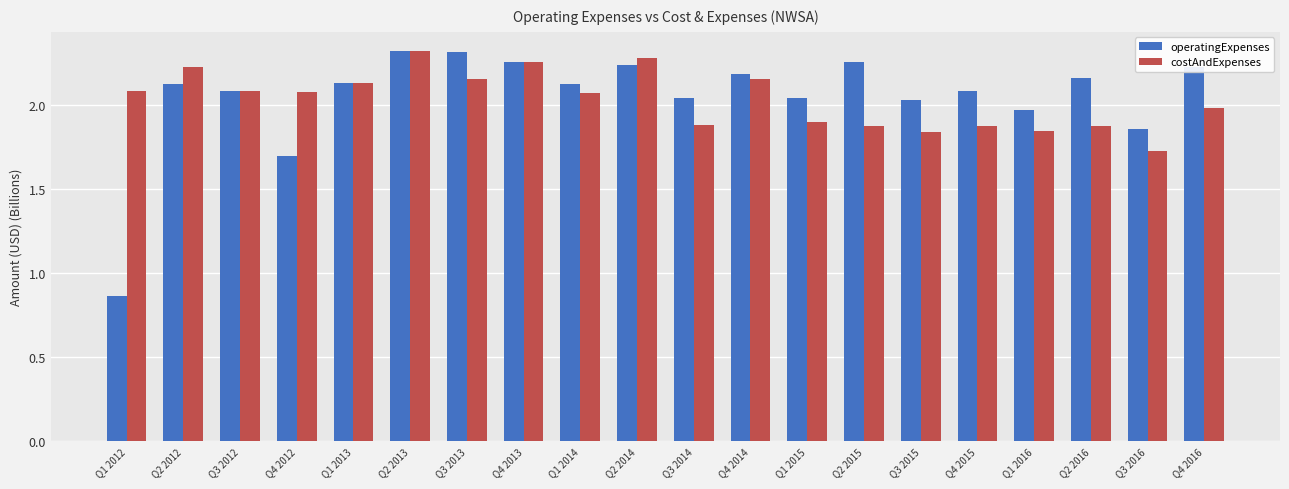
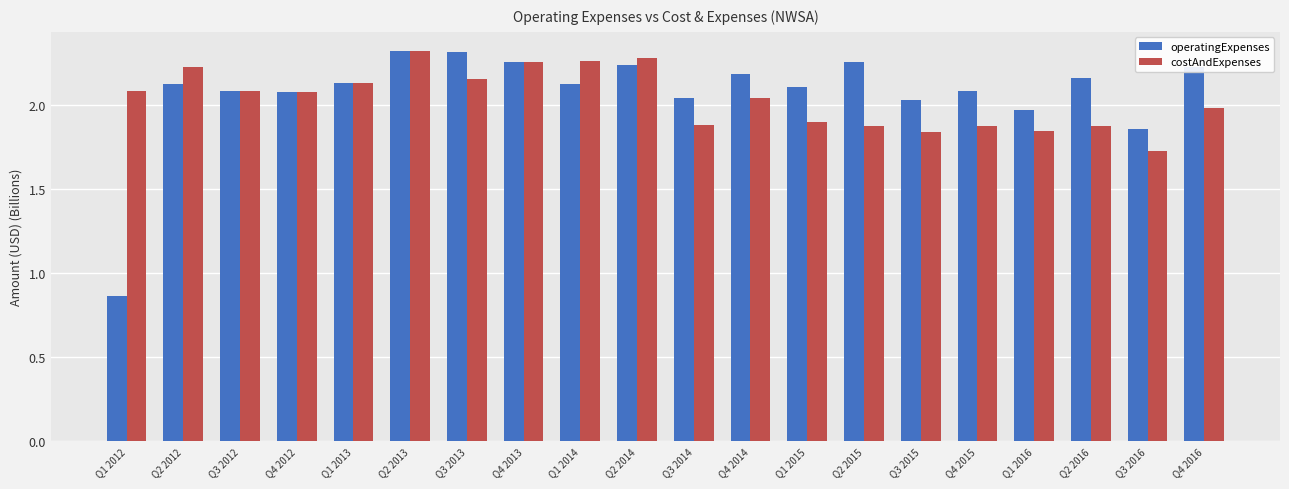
operatingExpenses, Q4 2012: 1.70 -> 2.08
costAndExpenses, Q1 2014: 2.07 -> 2.26
costAndExpenses, Q4 2014: 2.15 -> 2.04
operatingExpenses, Q1 2015: 2.05 -> 2.11
